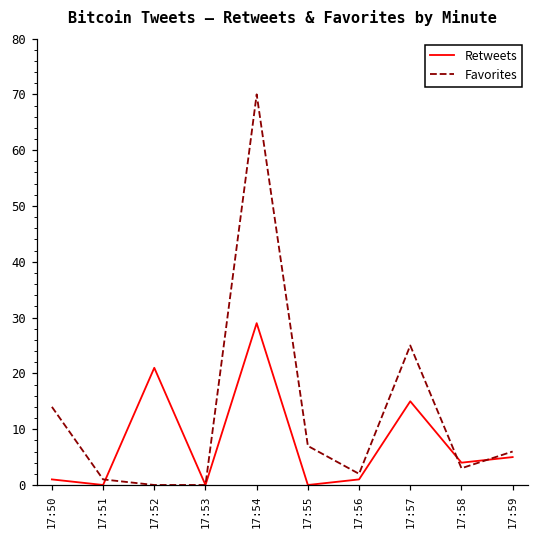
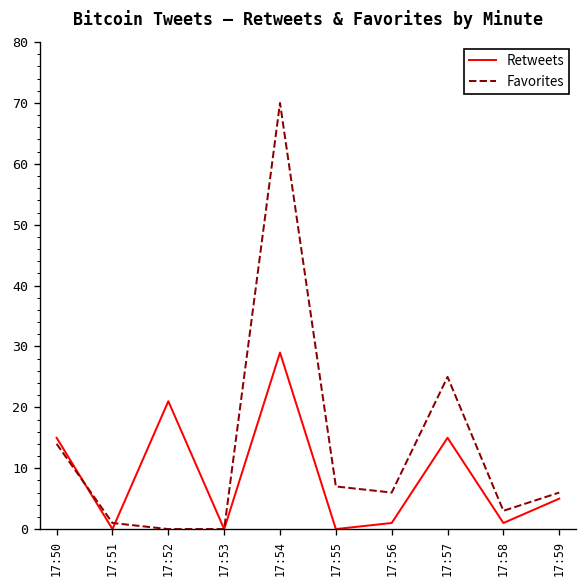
Retweets, 17:50: 1 -> 15
Favorites, 17:56: 2 -> 6
Retweets, 17:58: 4 -> 1
